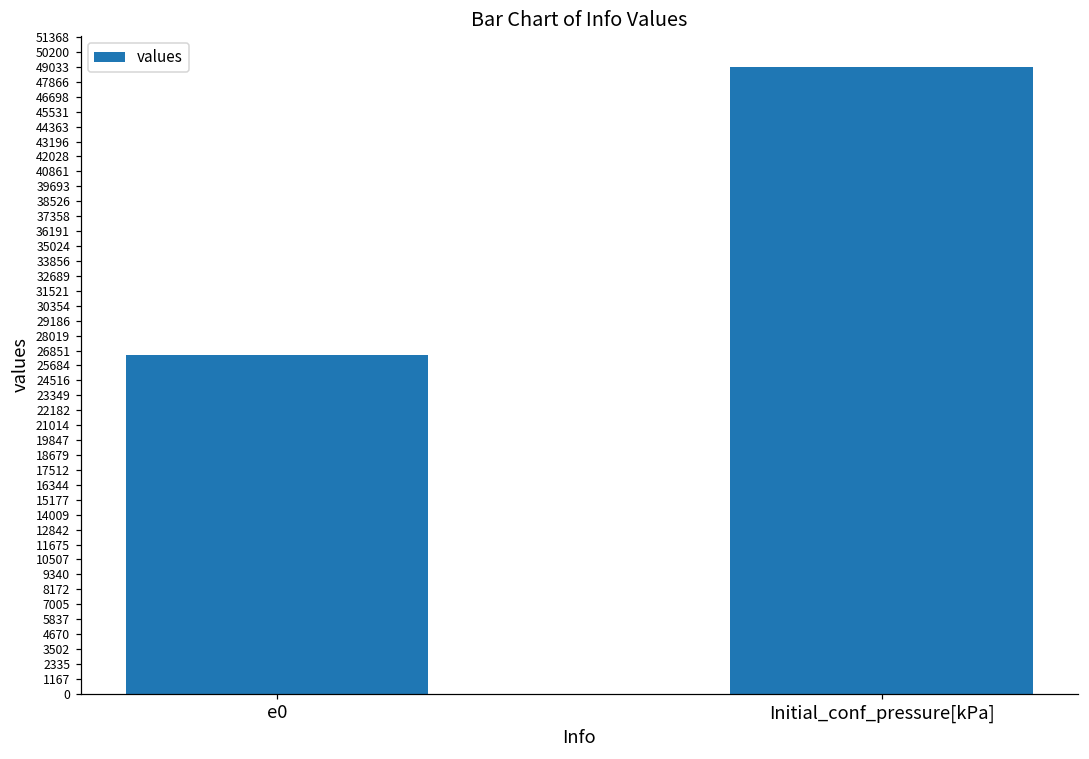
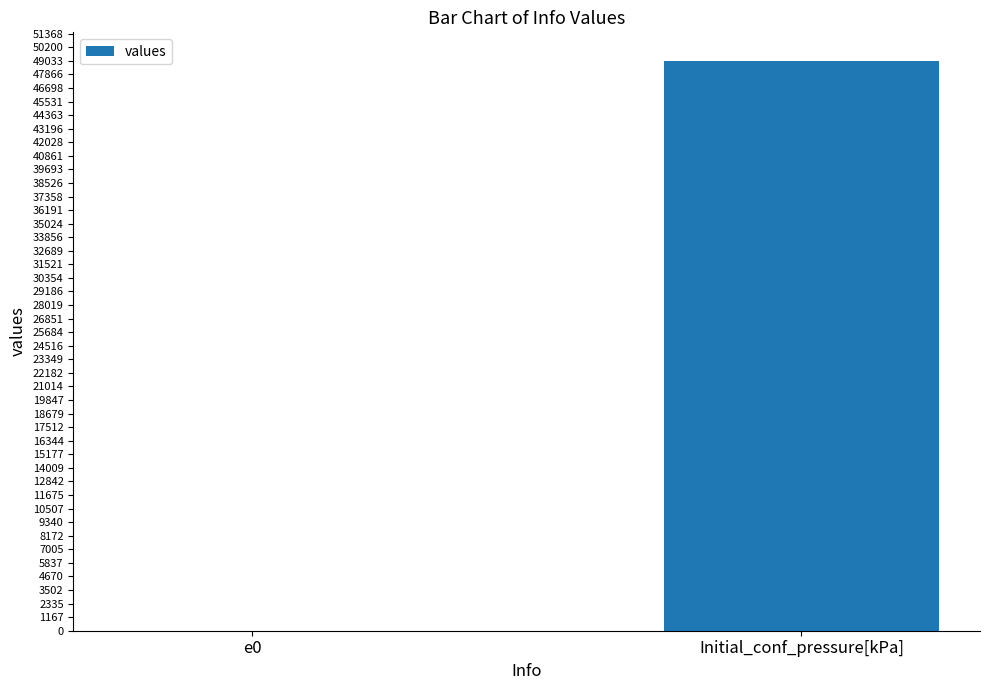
e0: 26500 -> 0
